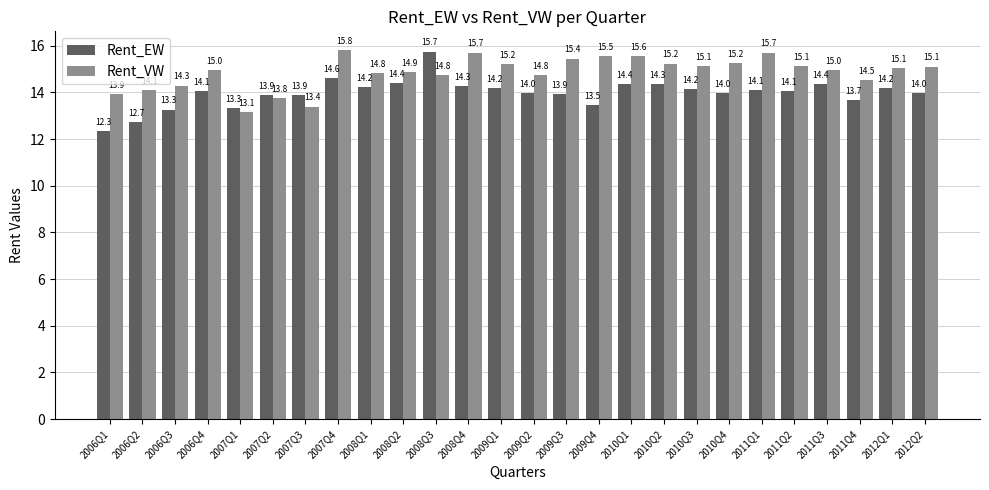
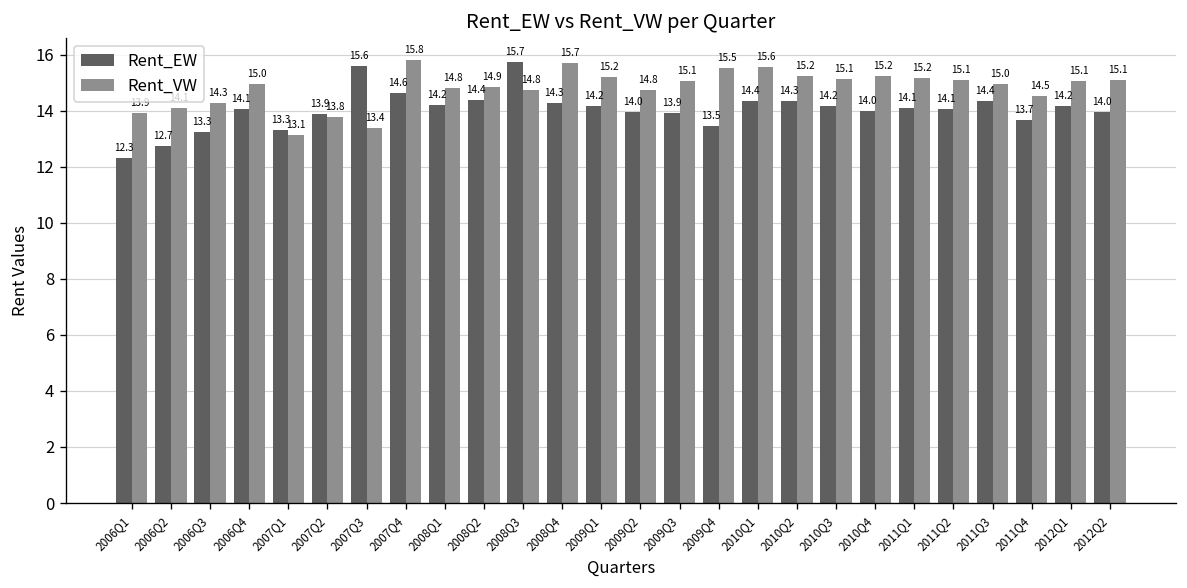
Rent_EW, 2007Q3: 13.9 -> 15.6
Rent_VW, 2009Q3: 15.4 -> 15.1
Rent_VW, 2011Q1: 15.7 -> 15.2
